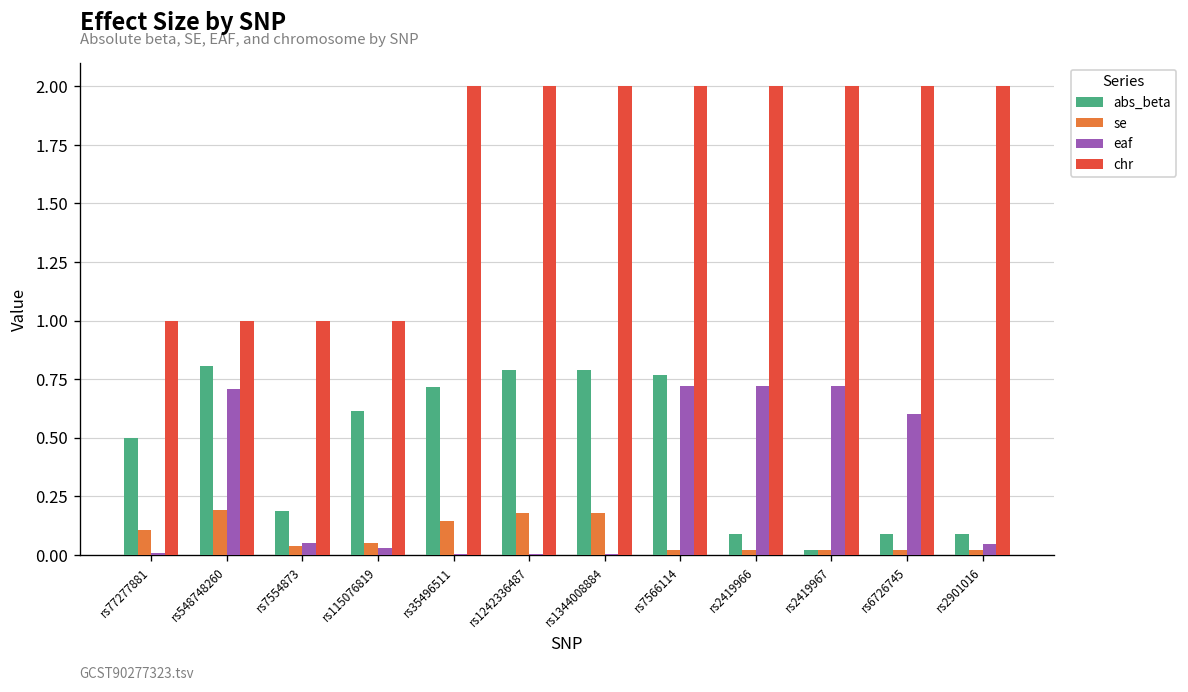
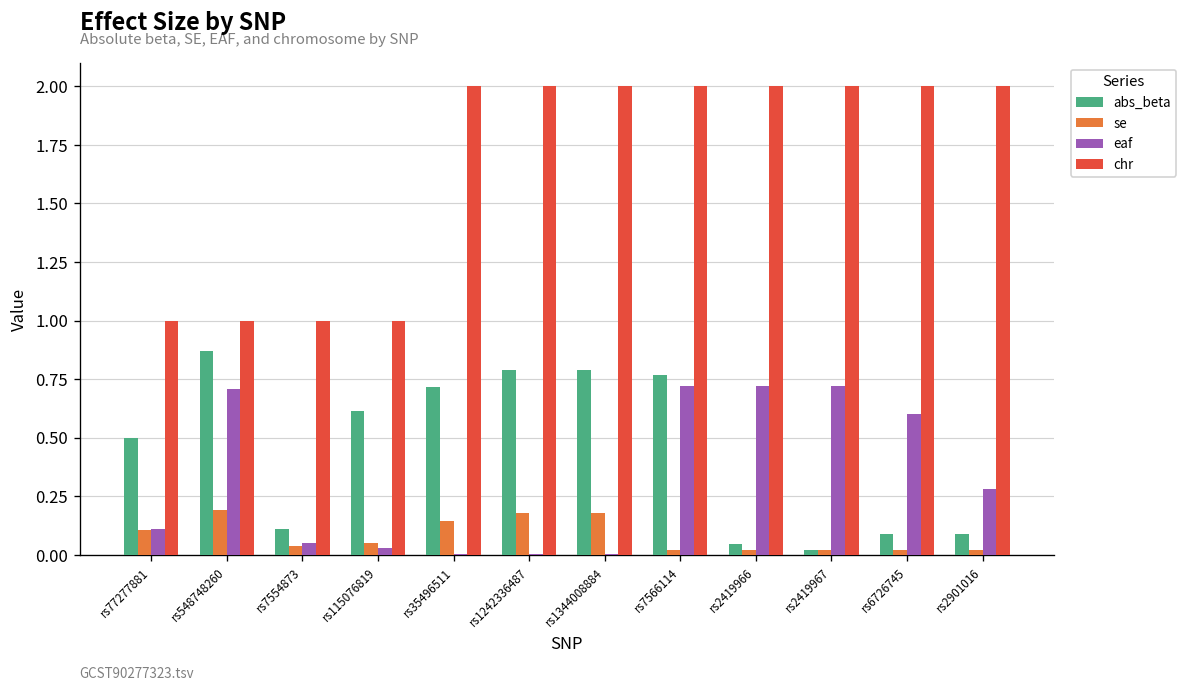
eaf, rs77277881: 0.01 -> 0.11
abs_beta, rs548748260: 0.80 -> 0.87
abs_beta, rs7554873: 0.19 -> 0.11
abs_beta, rs2419966: 0.09 -> 0.05
eaf, rs2901016: 0.04 -> 0.28
